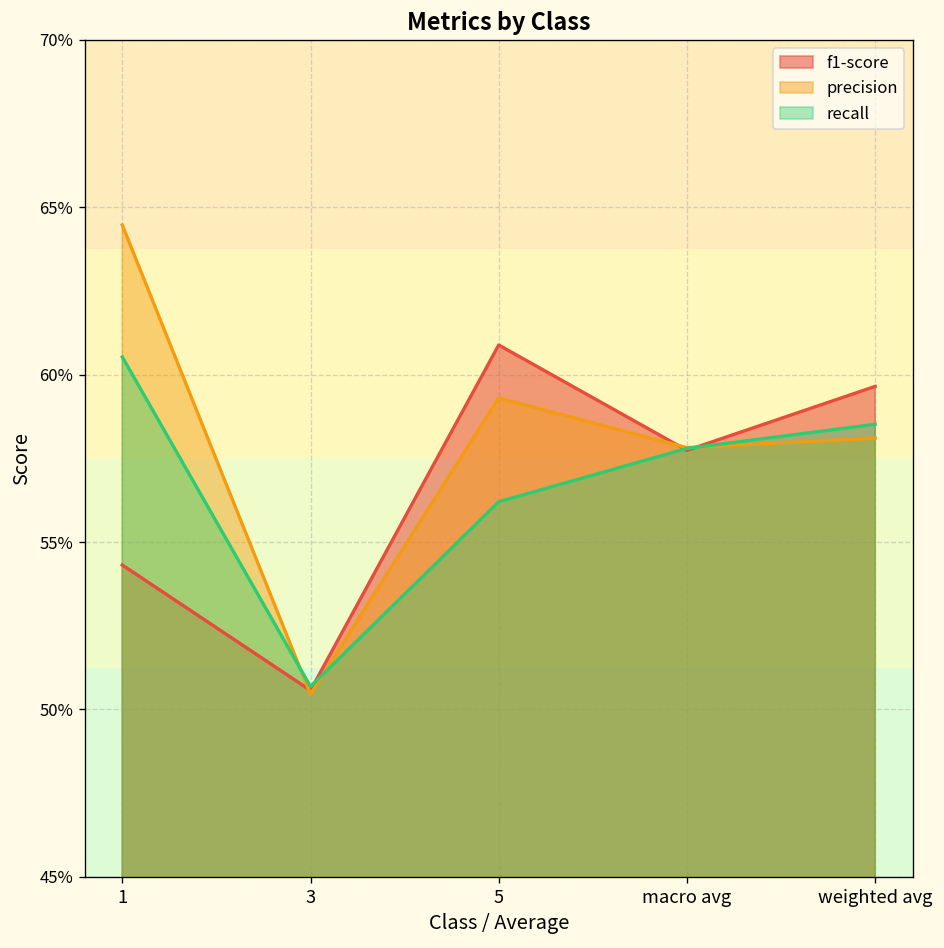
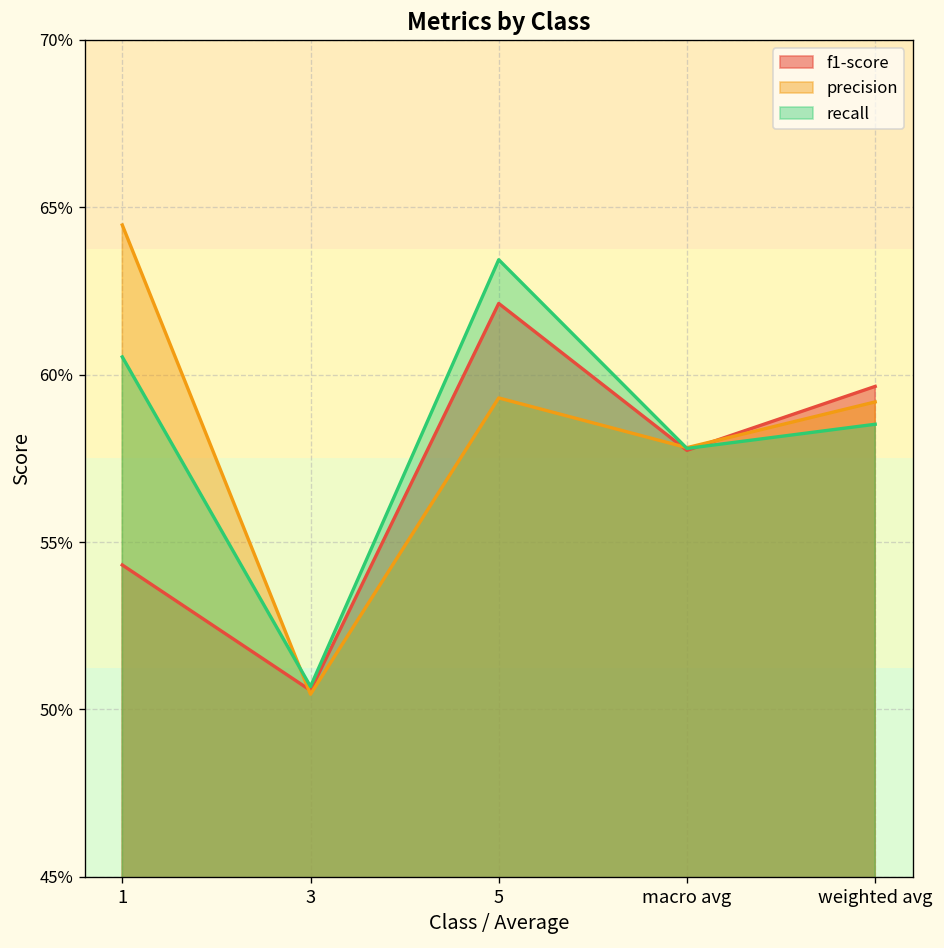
f1-score, 5: 60.9% -> 62.1%
recall, 5: 56.2% -> 63.4%
precision, weighted avg: 58.1% -> 59.2%
